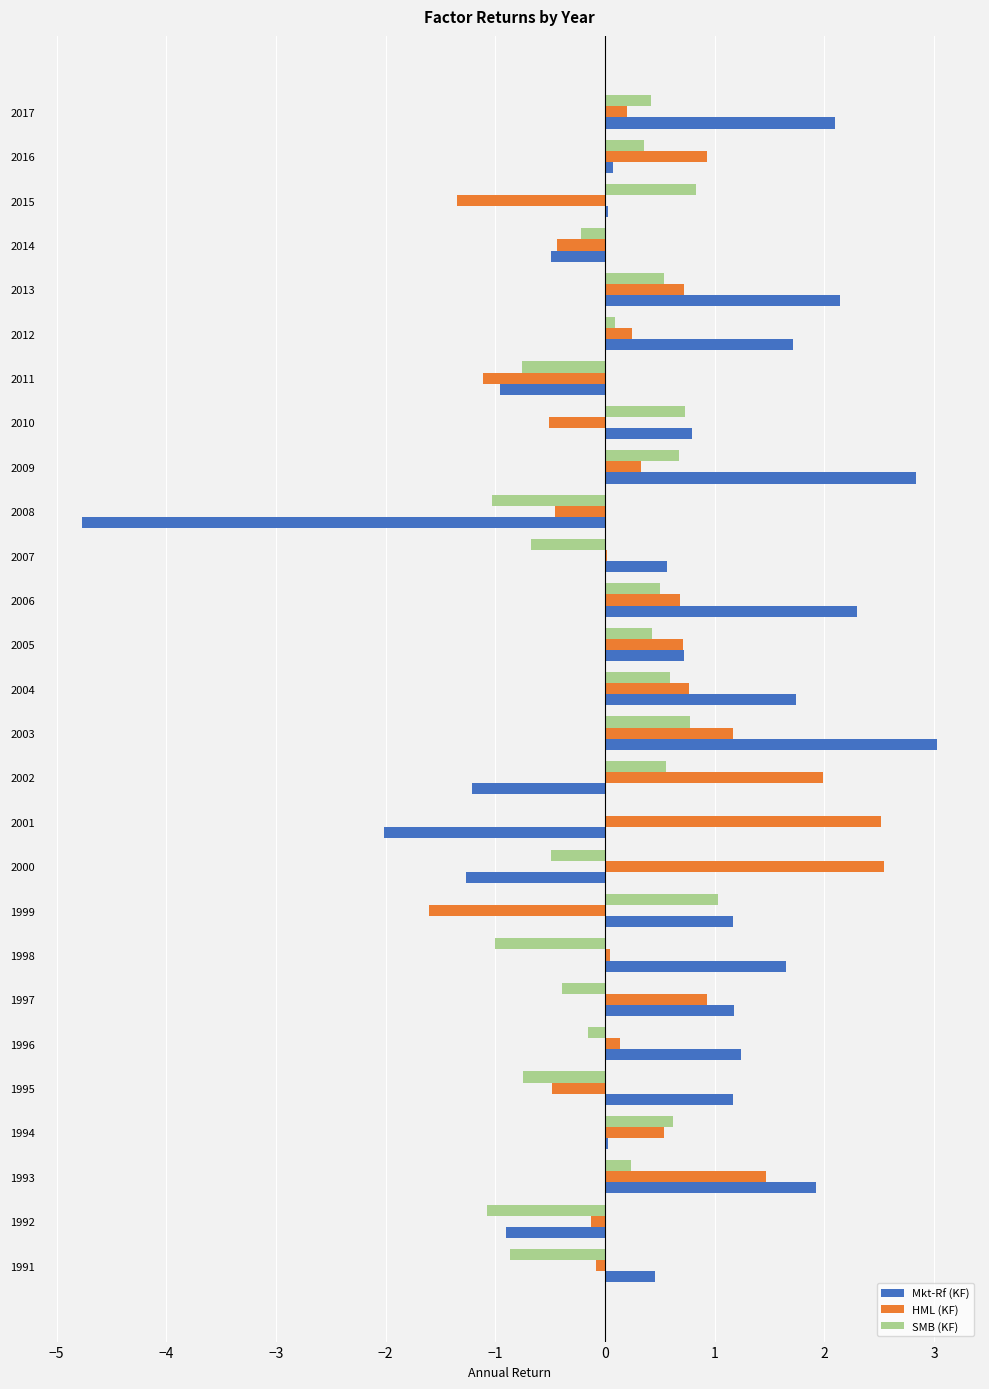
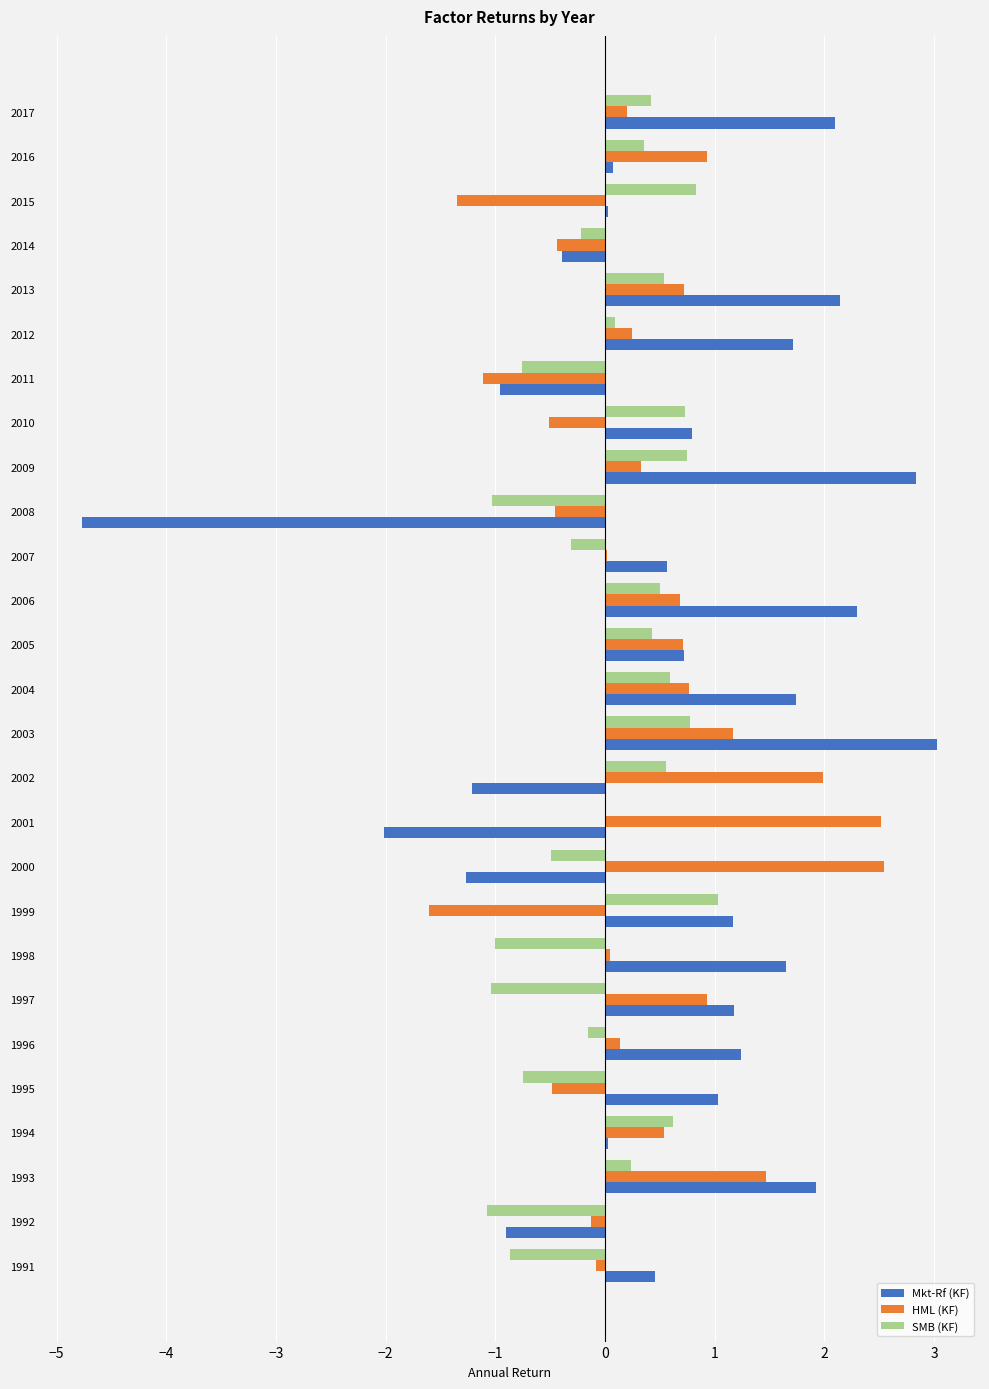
Mkt-Rf (KF), 2014: -0.49 -> -0.39
SMB (KF), 2009: 0.68 -> 0.75
SMB (KF), 2007: -0.68 -> -0.31
SMB (KF), 1997: -0.39 -> -1.04
Mkt-Rf (KF), 1995: 1.17 -> 1.03
